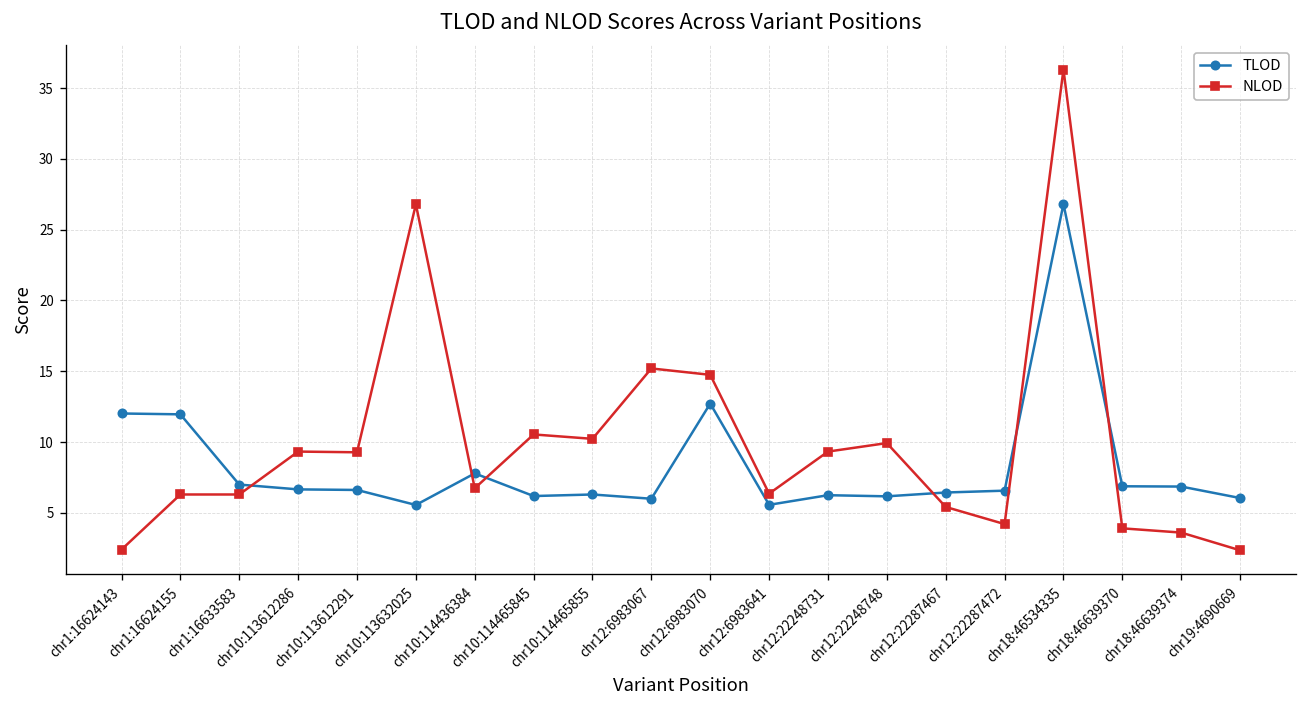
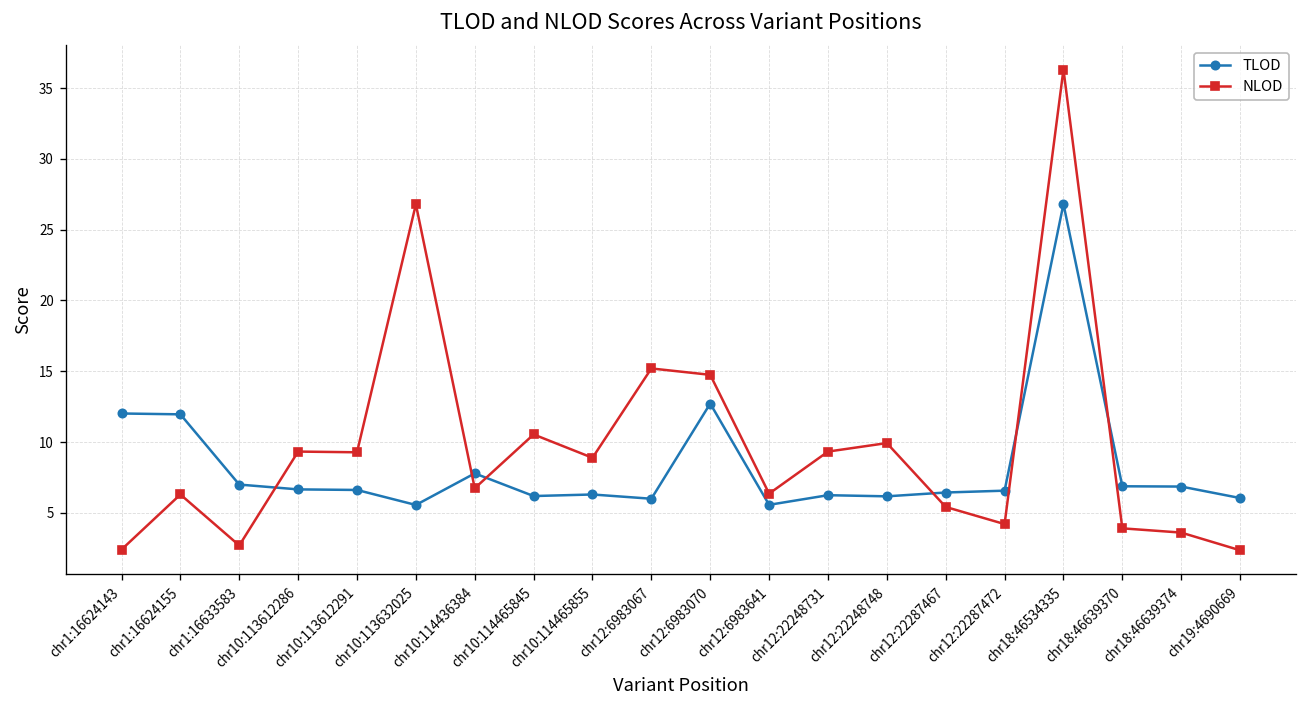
NLOD, chr1:16633583: 6.3 -> 2.7
NLOD, chr10:114465855: 10.2 -> 8.9
